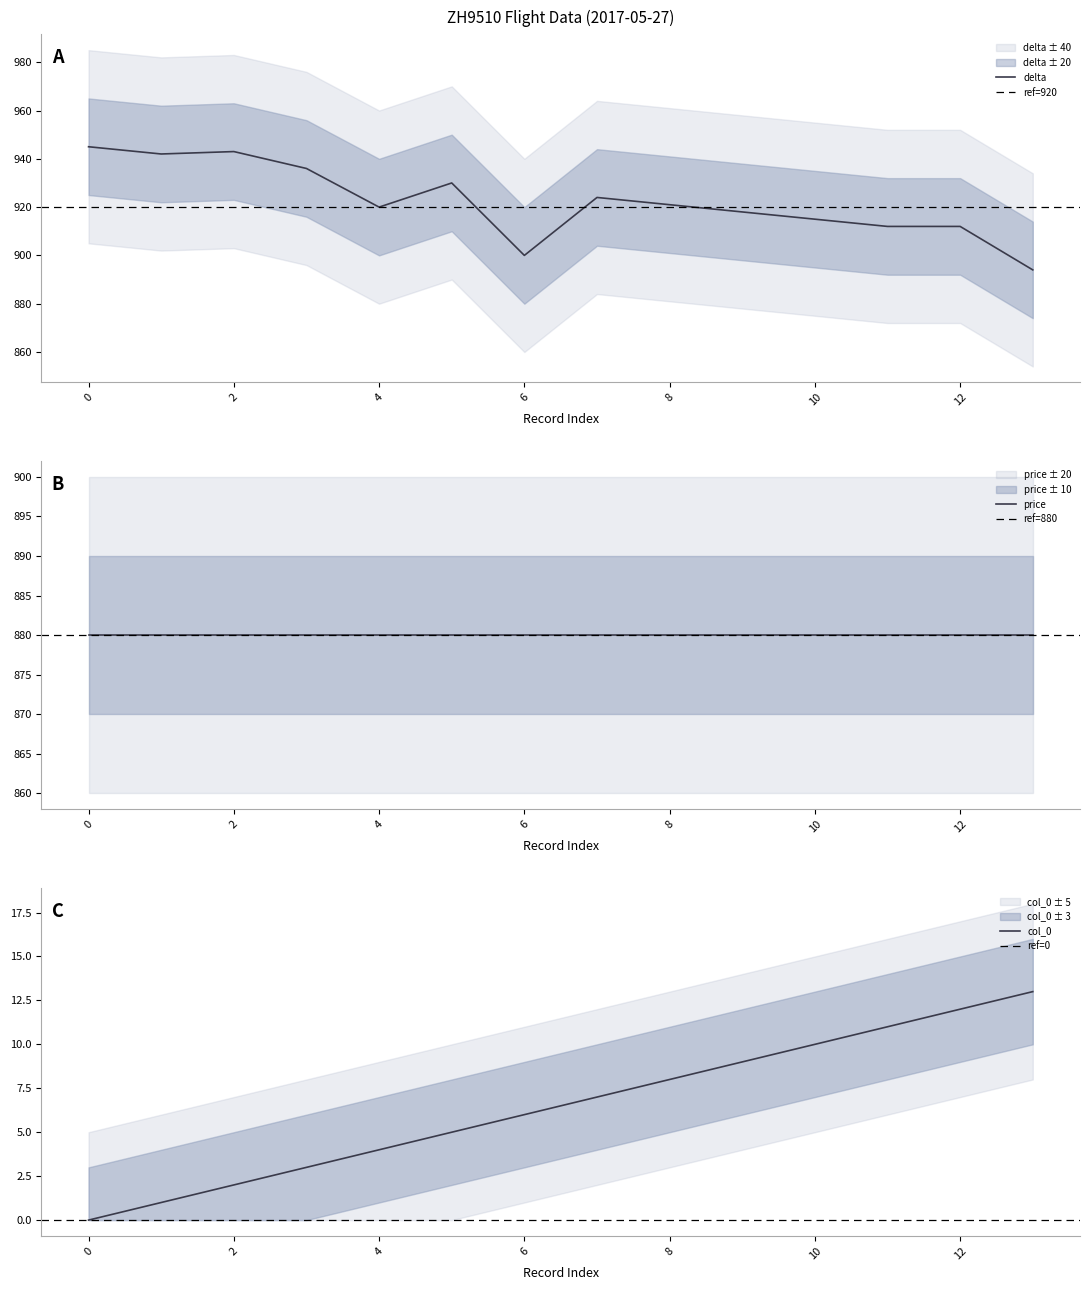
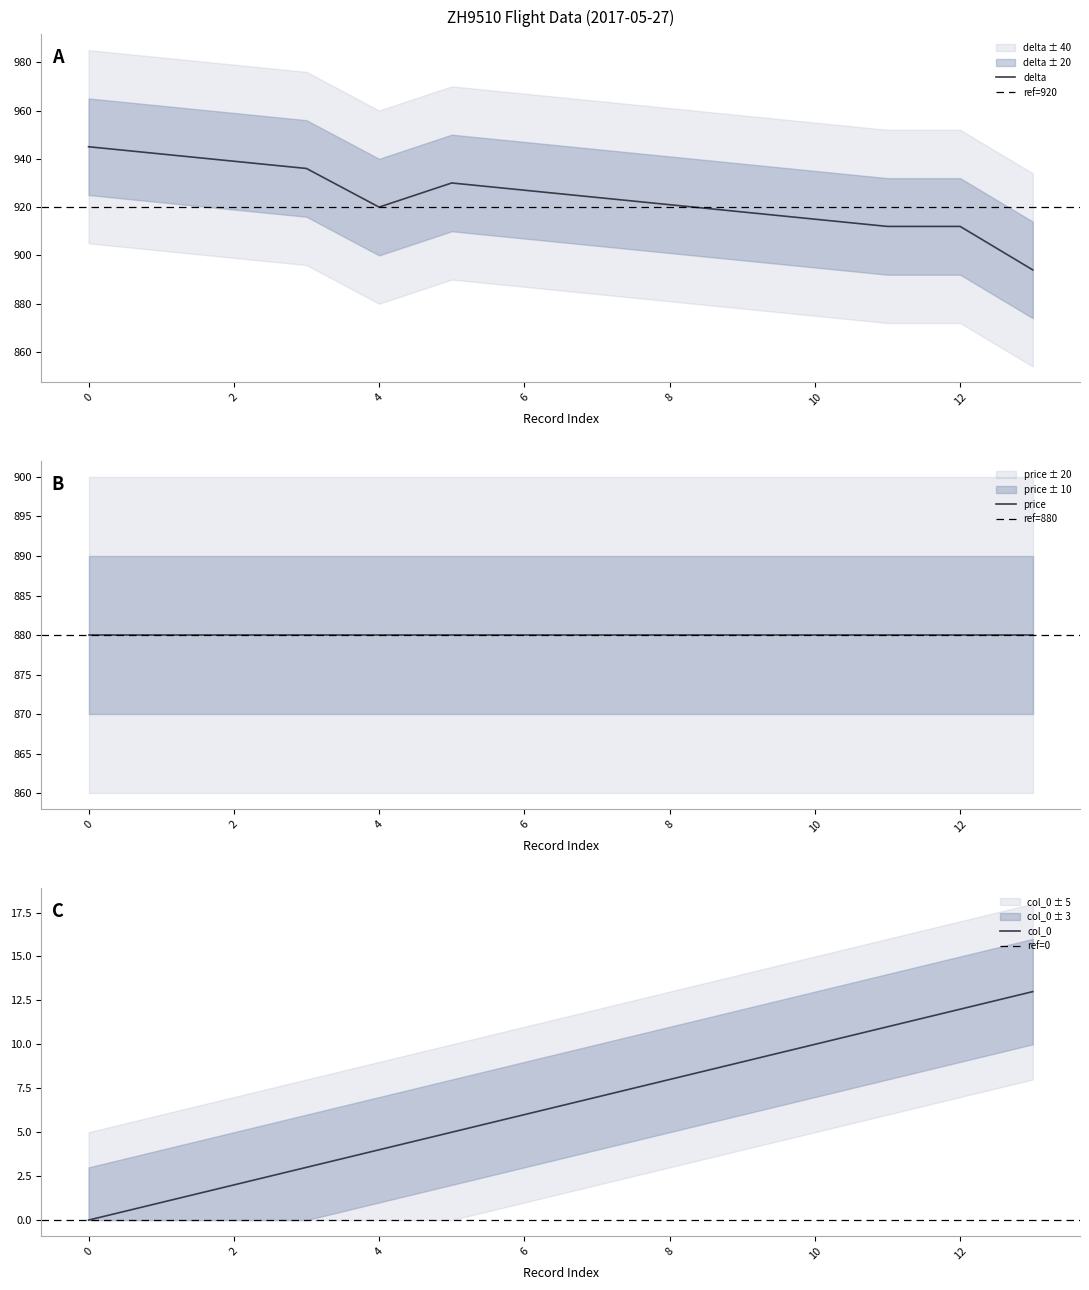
ZH9510 Flight Data (2017-05-27), delta, 2: 943 -> 939
ZH9510 Flight Data (2017-05-27), delta, 6: 900 -> 927
